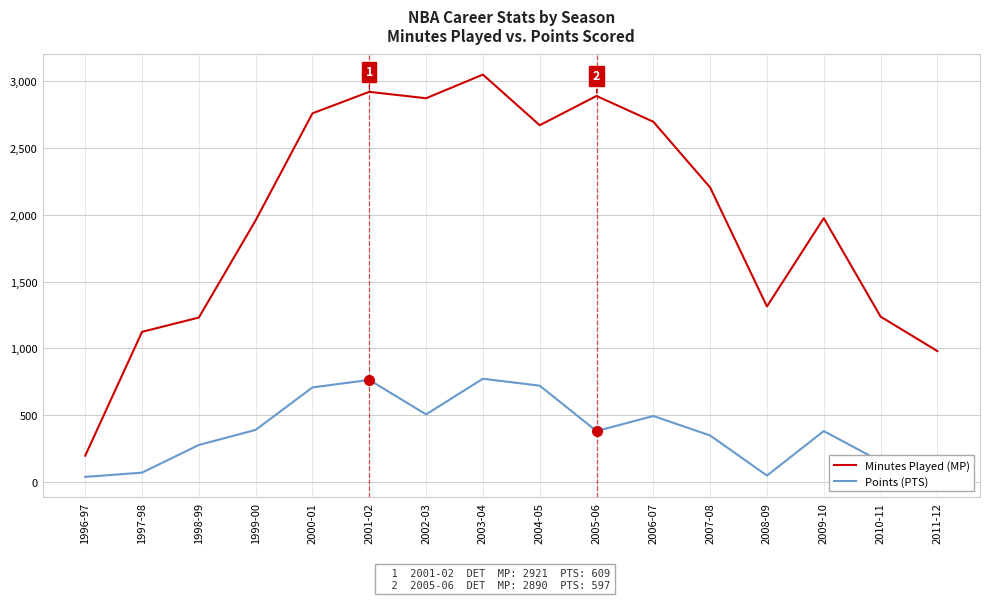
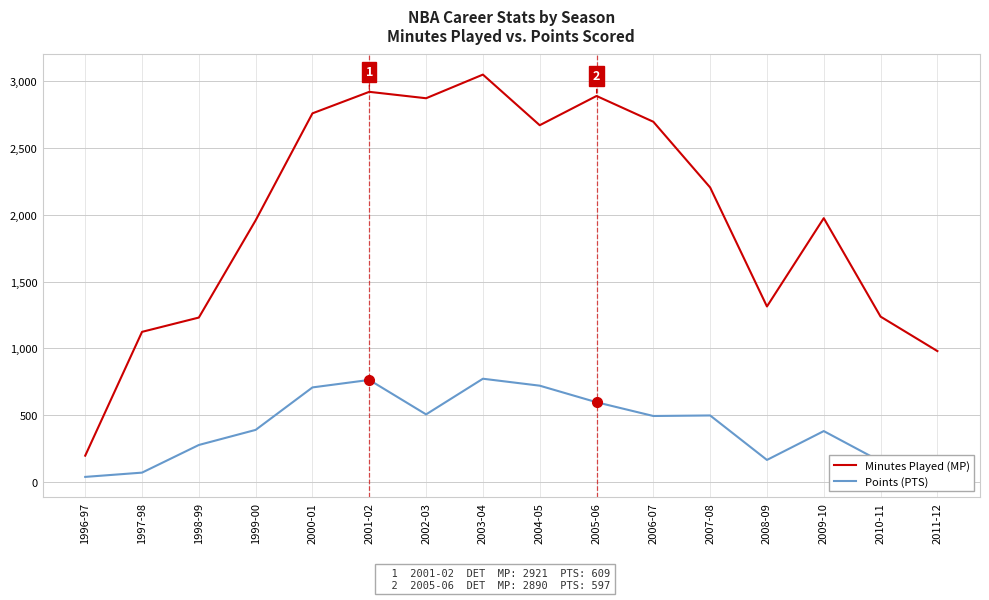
Points (PTS), 2005-06: 380 -> 600
Points (PTS), 2007-08: 350 -> 500
Points (PTS), 2008-09: 50 -> 170
